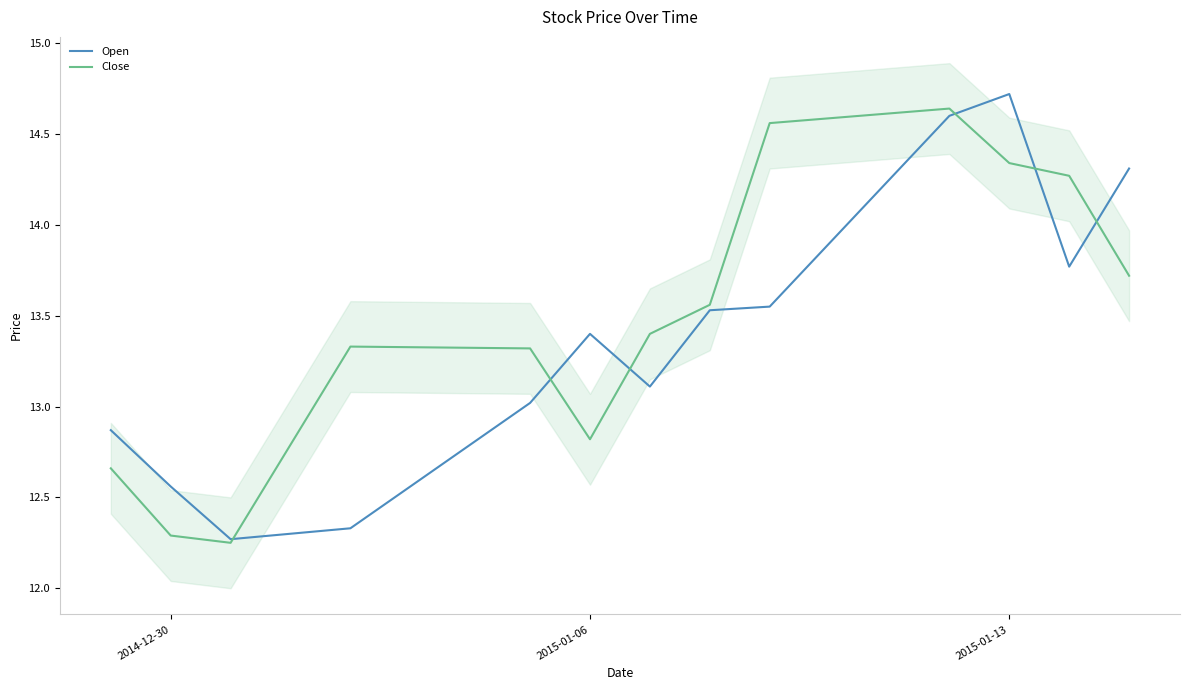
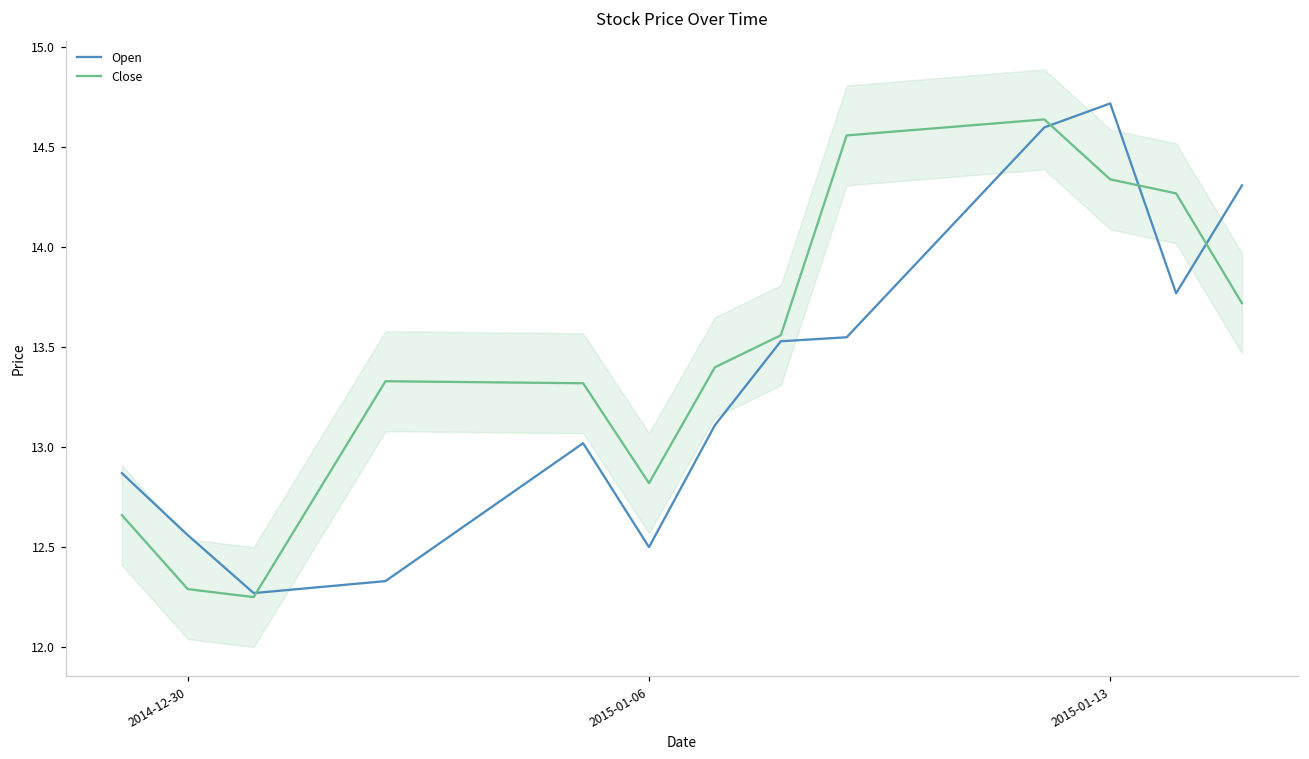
Open, 2015-01-06: 13.4 -> 12.5
